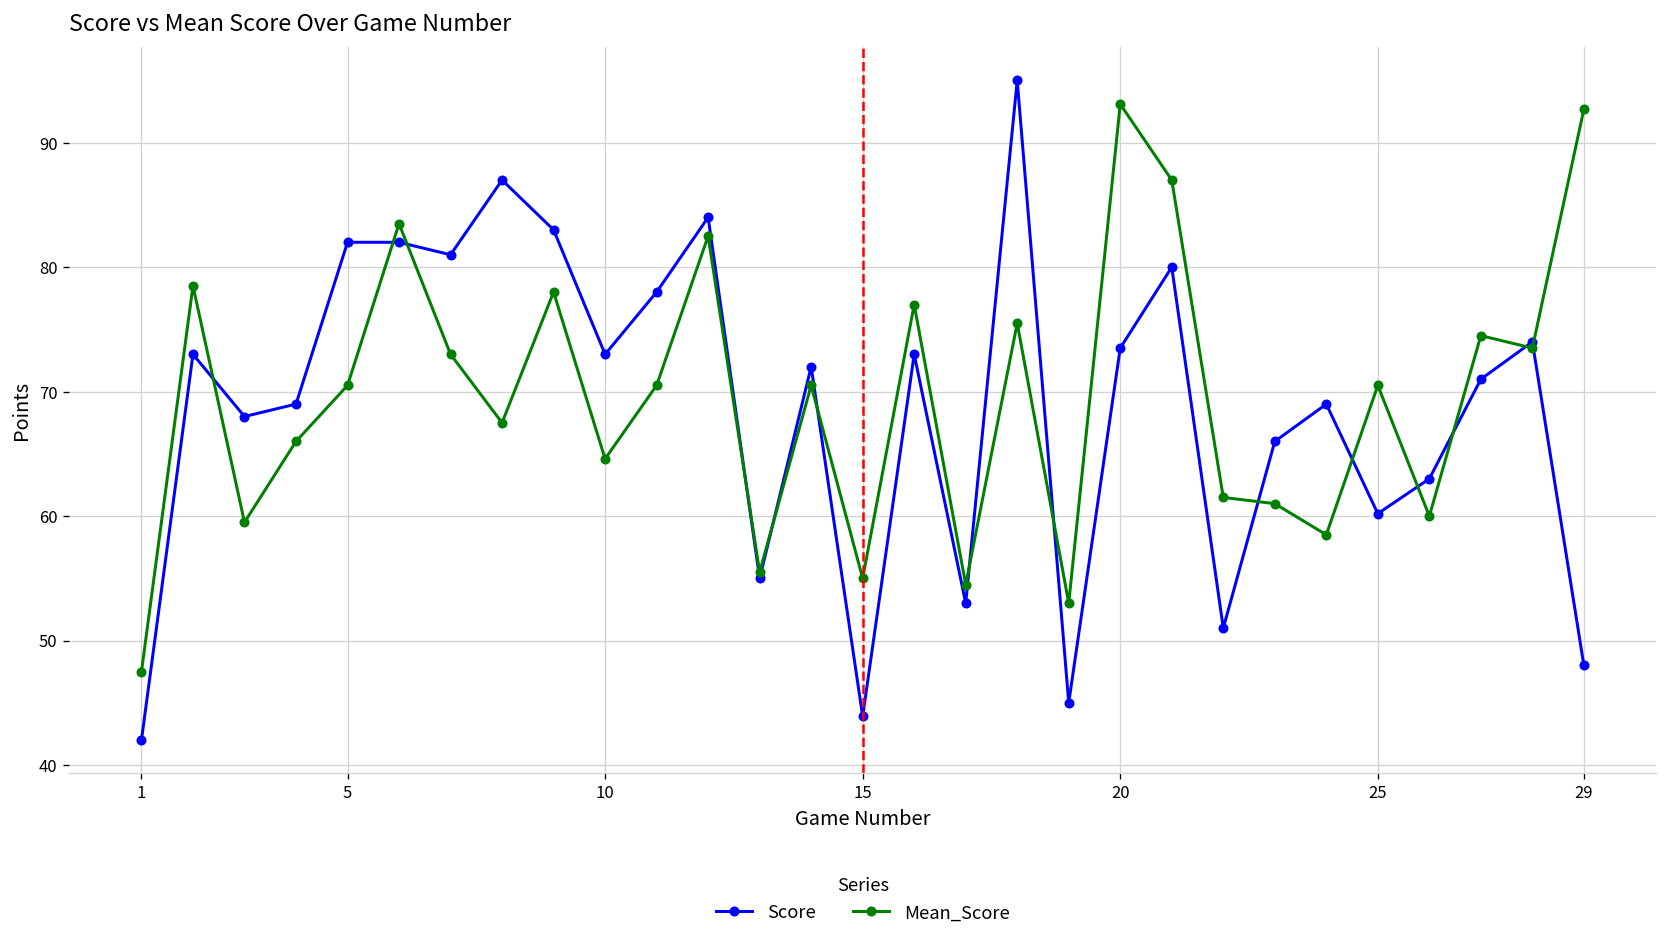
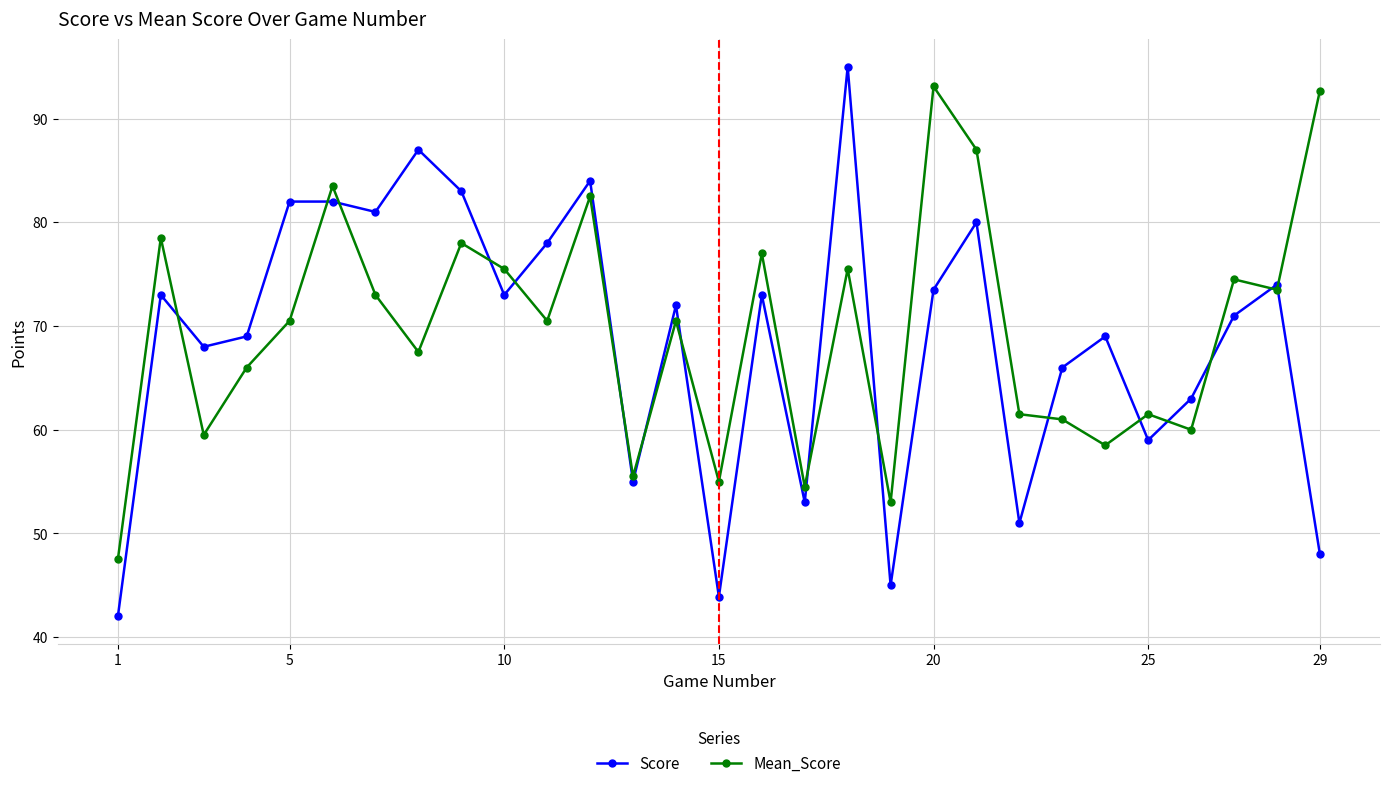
Mean_Score, 10: 64.6 -> 75.5
Score, 25: 60.2 -> 59.0
Mean_Score, 25: 70.5 -> 61.5
